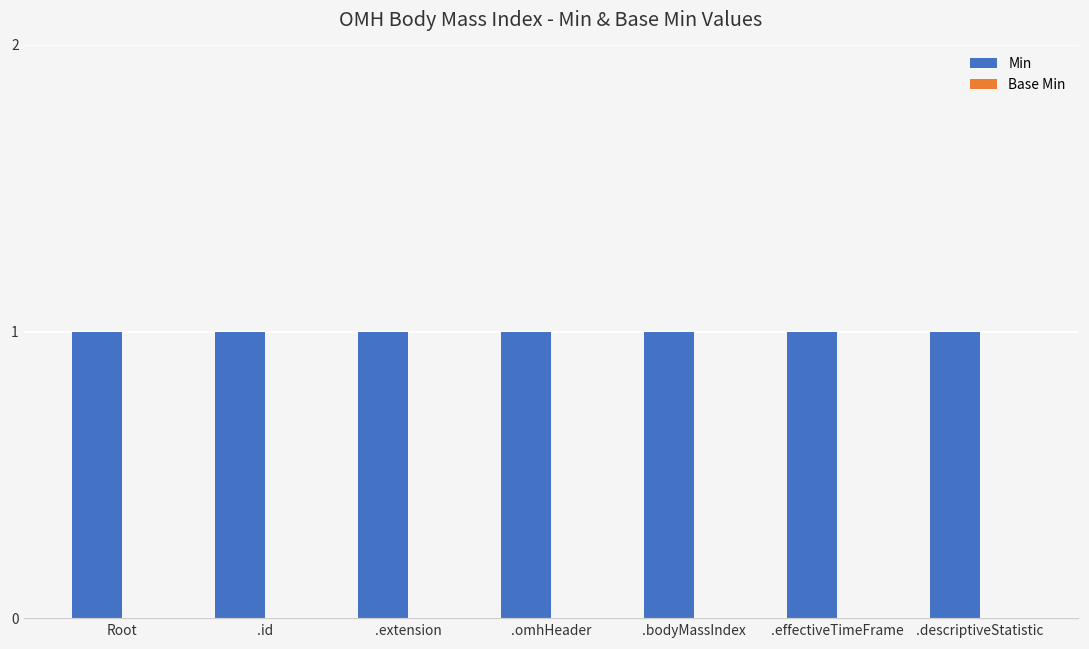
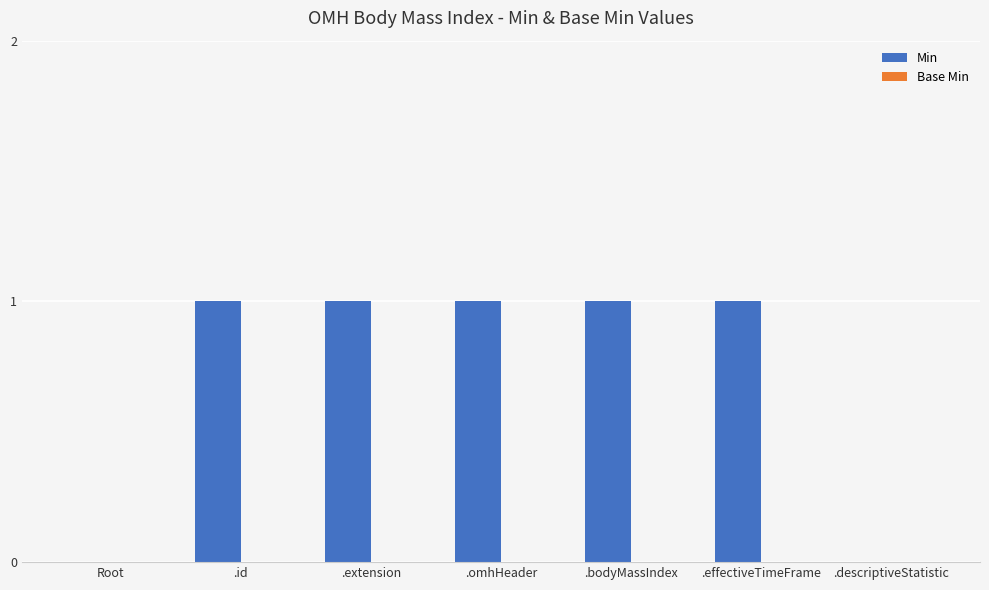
Min, Root: 1 -> 0
Min, .descriptiveStatistic: 1 -> 0
